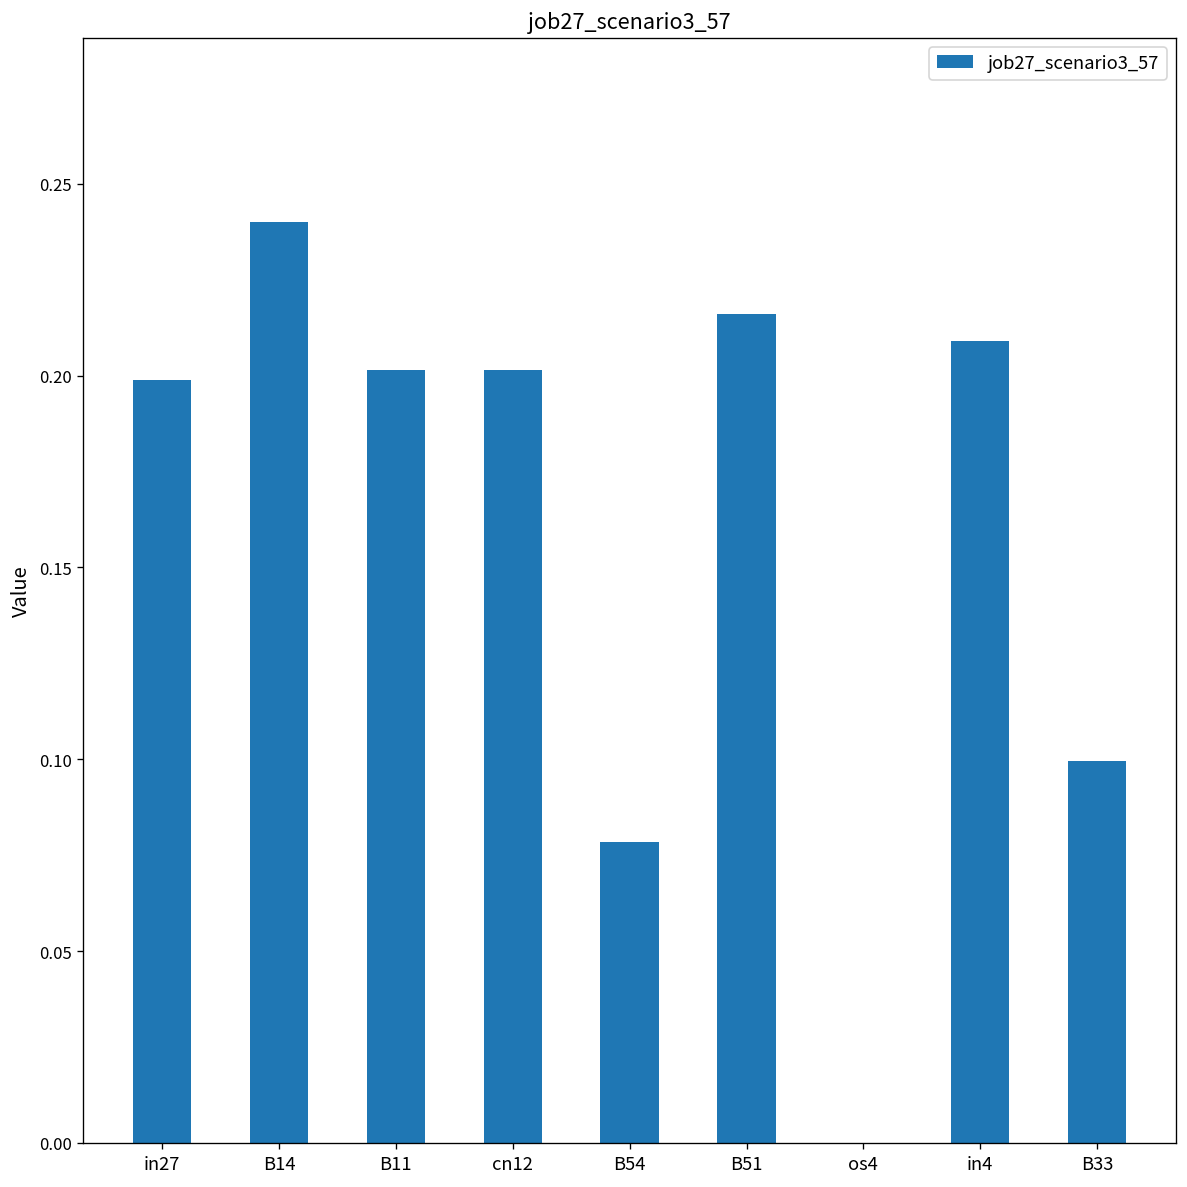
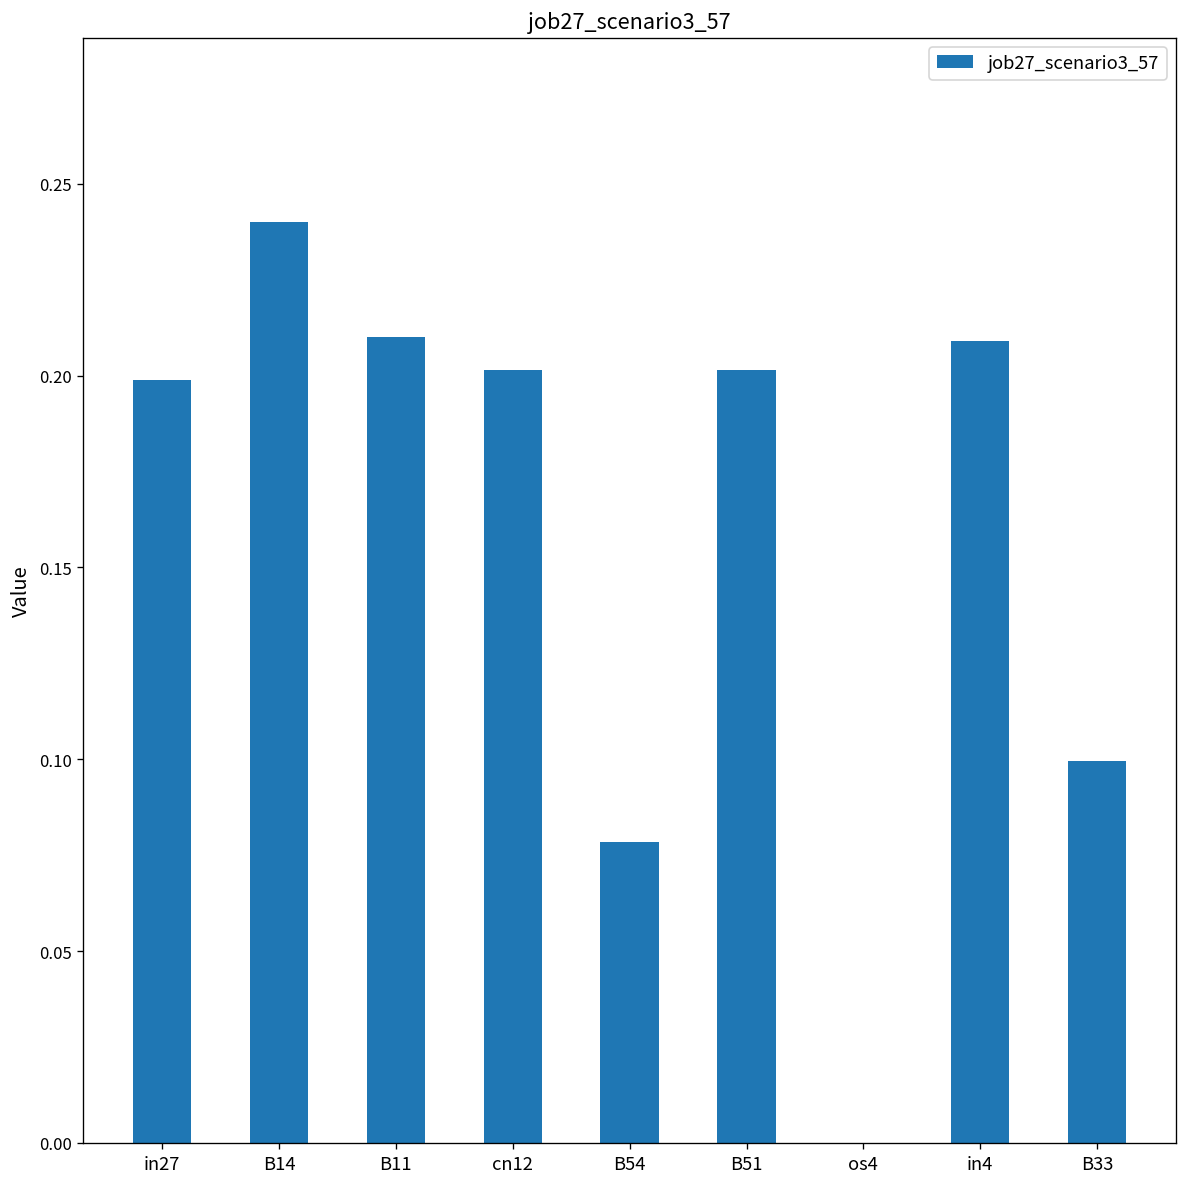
B11: 0.201 -> 0.210
B51: 0.216 -> 0.201
